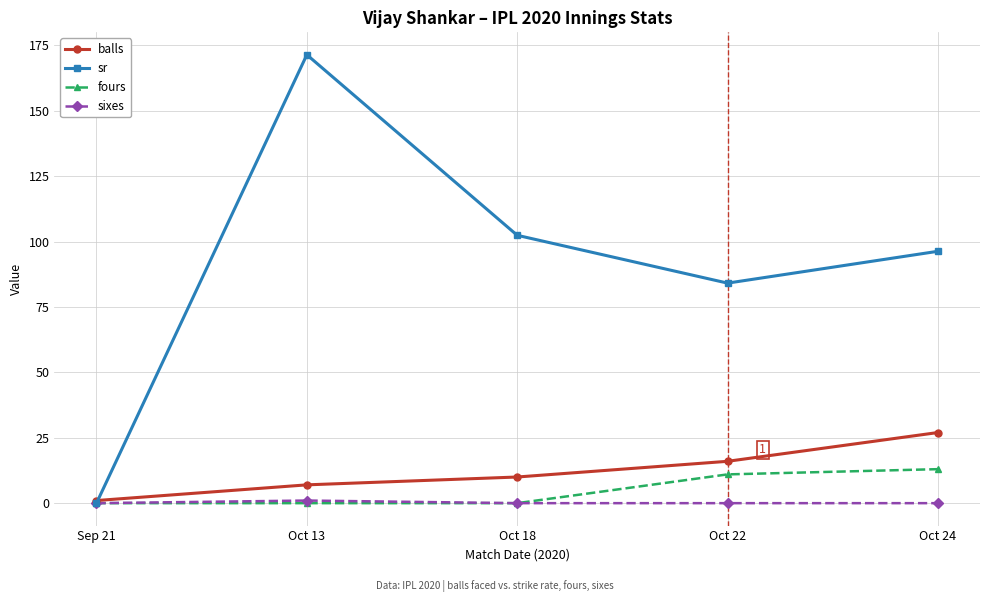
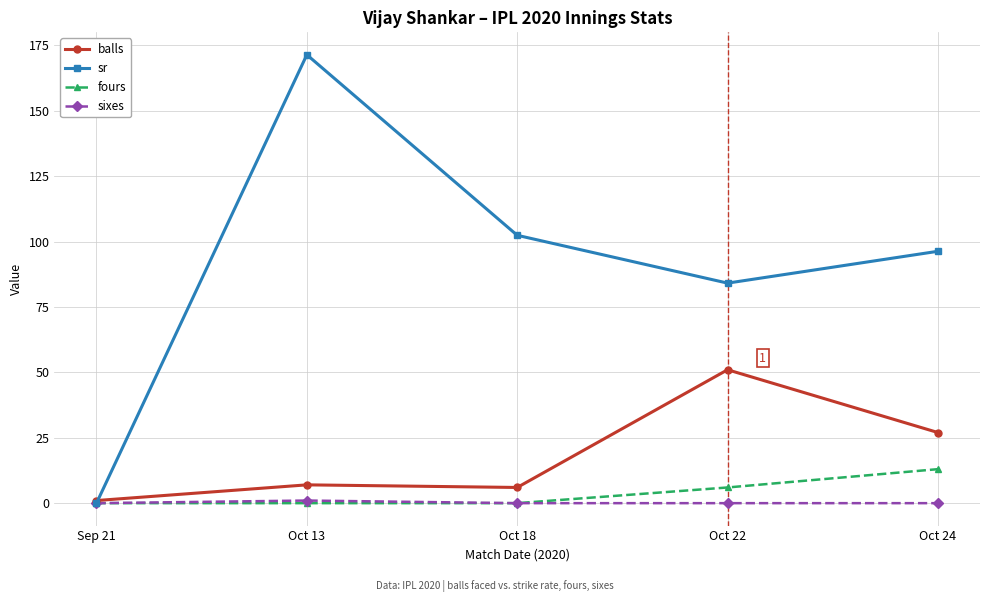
balls, Oct 18: 10 -> 6
balls, Oct 22: 16 -> 51
fours, Oct 22: 11 -> 6
